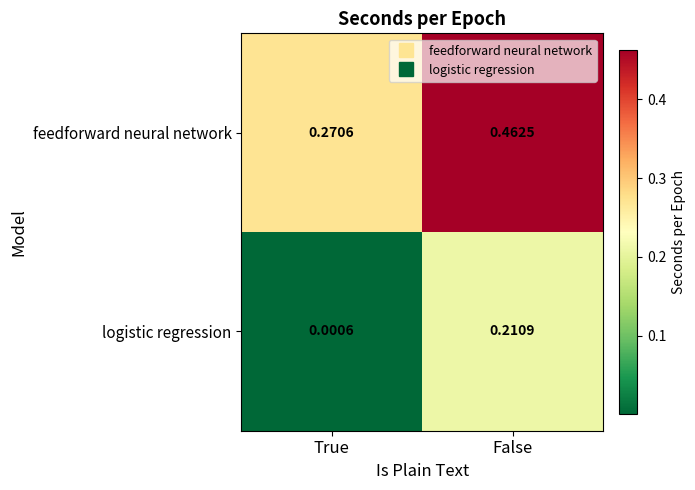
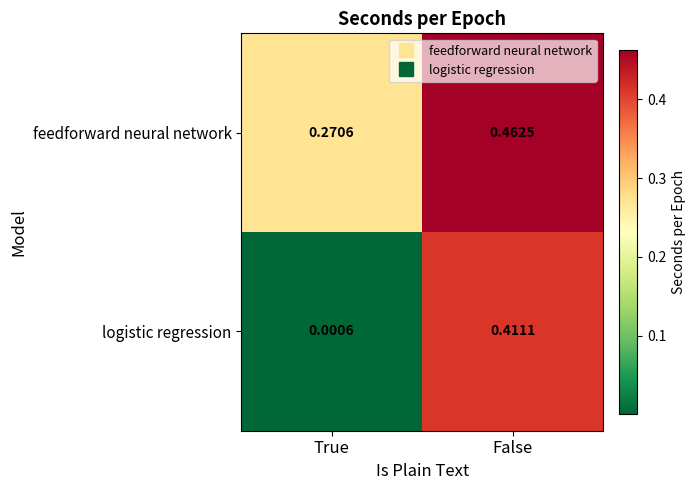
logistic regression, False: 0.2109 -> 0.4111
